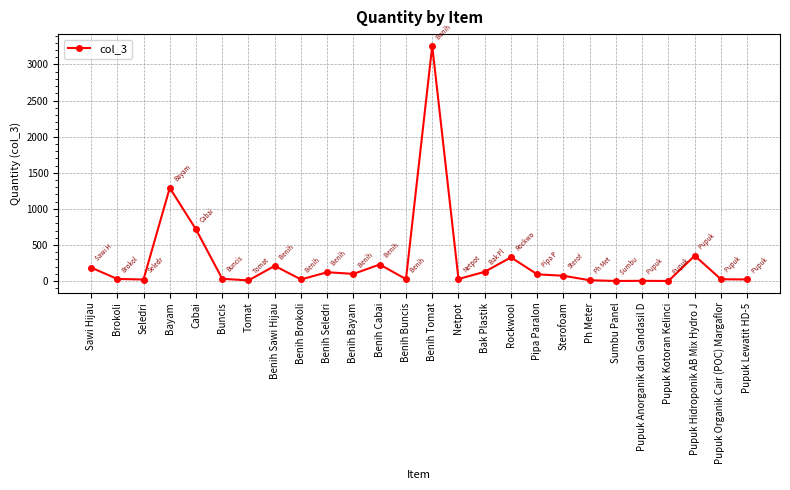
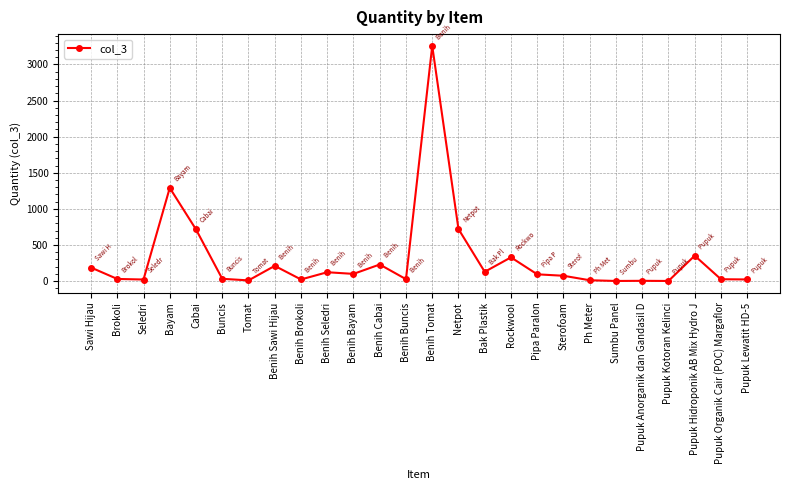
Netpot: 0 -> 700
